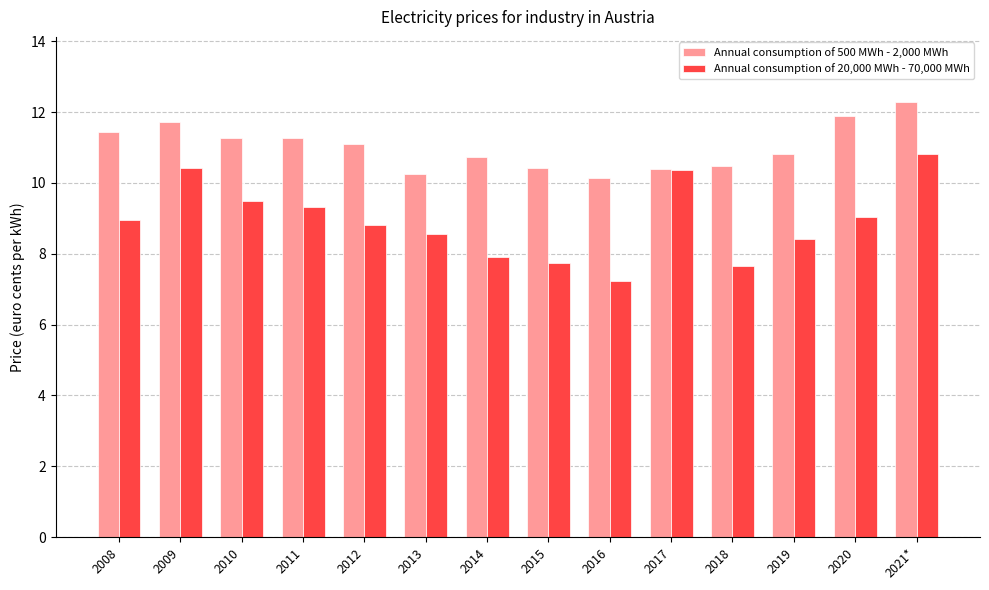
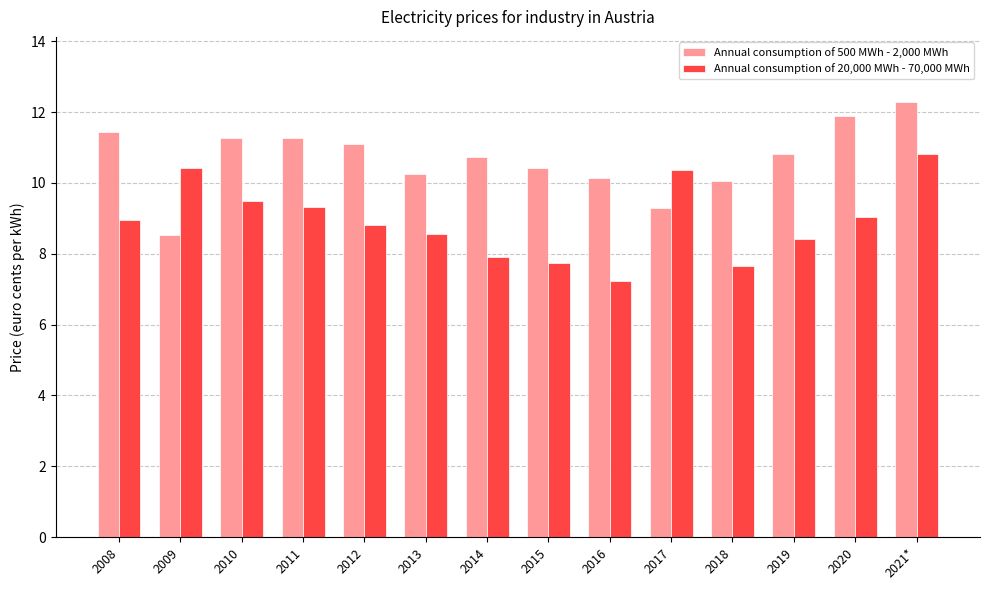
Annual consumption of 500 MWh - 2,000 MWh, 2009: 11.7 -> 8.5
Annual consumption of 500 MWh - 2,000 MWh, 2017: 10.4 -> 9.3
Annual consumption of 500 MWh - 2,000 MWh, 2018: 10.5 -> 10.1
